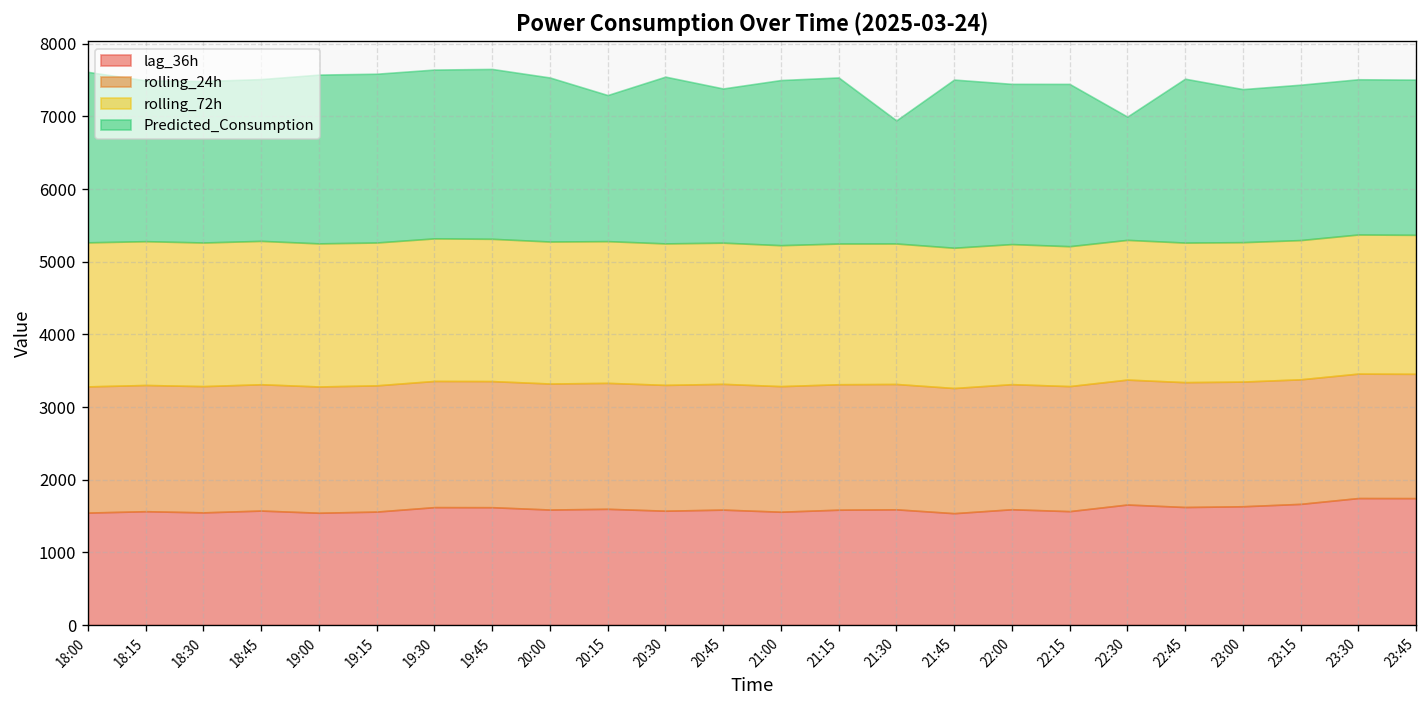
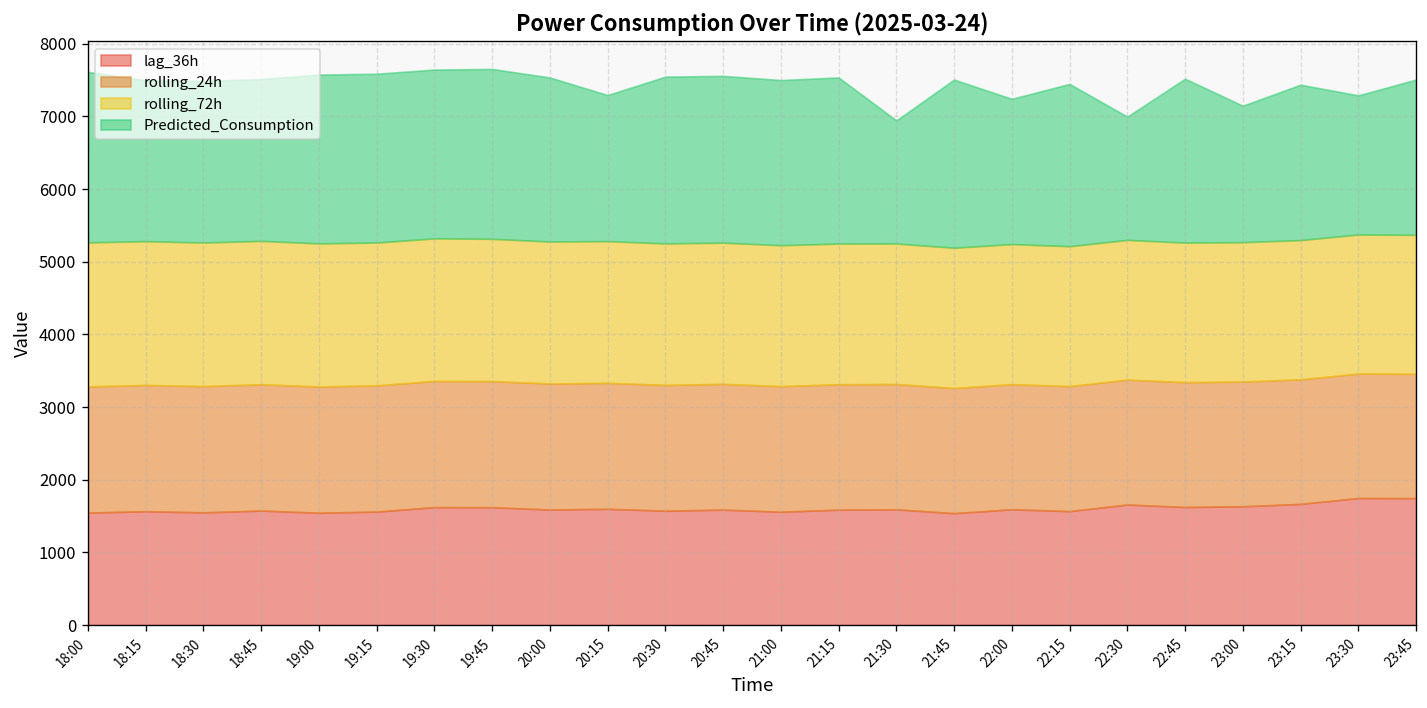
Predicted_Consumption, 20:45: 2100 -> 2300
Predicted_Consumption, 22:00: 2200 -> 2000
Predicted_Consumption, 23:00: 2100 -> 1900
Predicted_Consumption, 23:30: 2100 -> 1900
